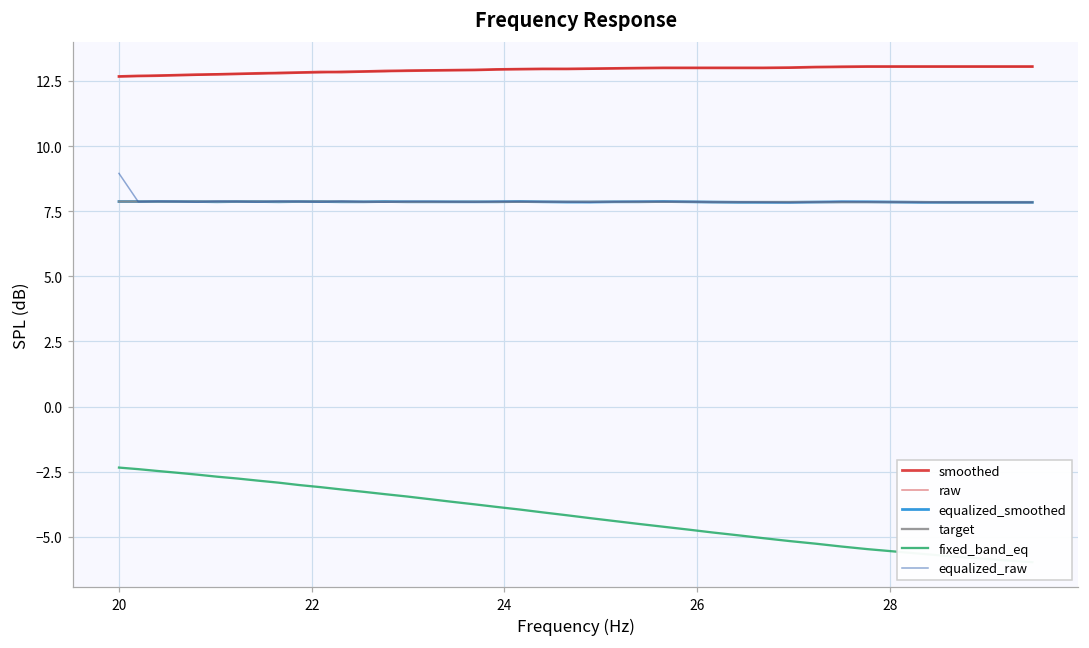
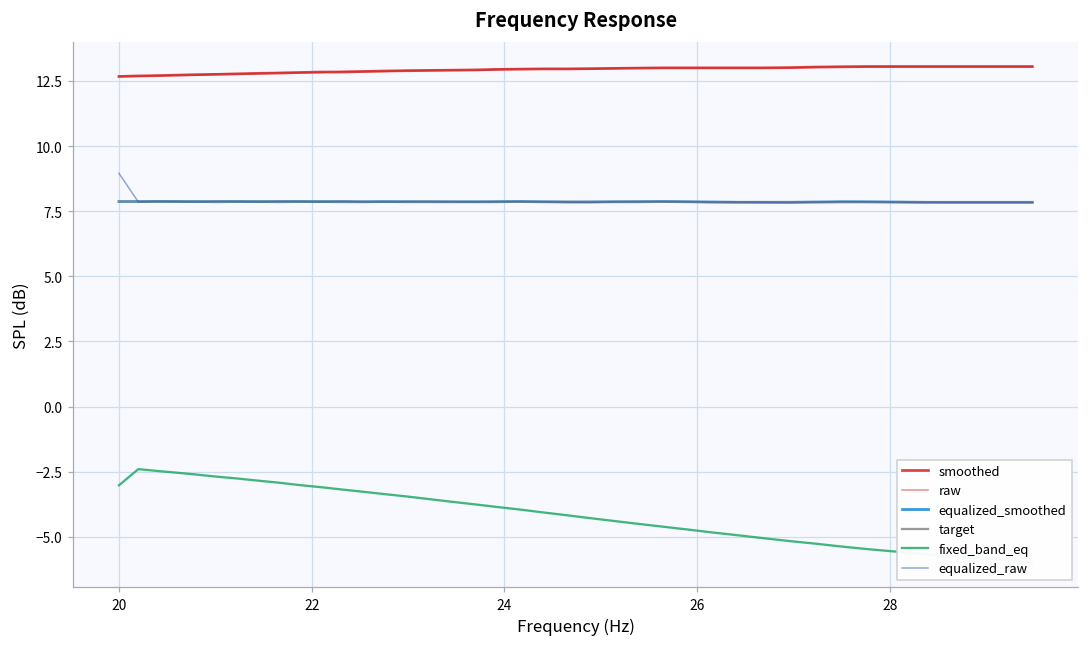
fixed_band_eq, 20: -2.3 -> -3.0
